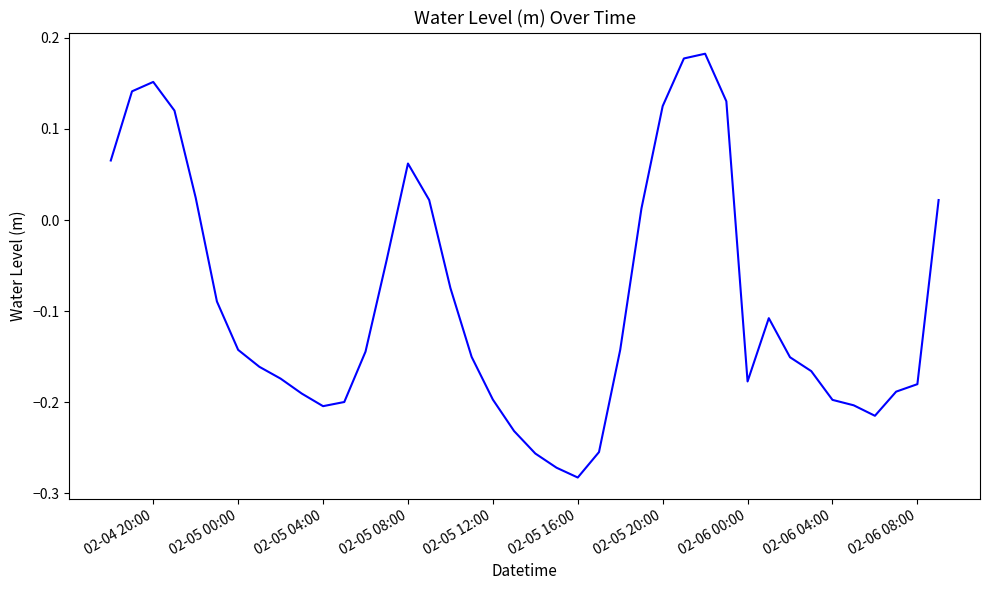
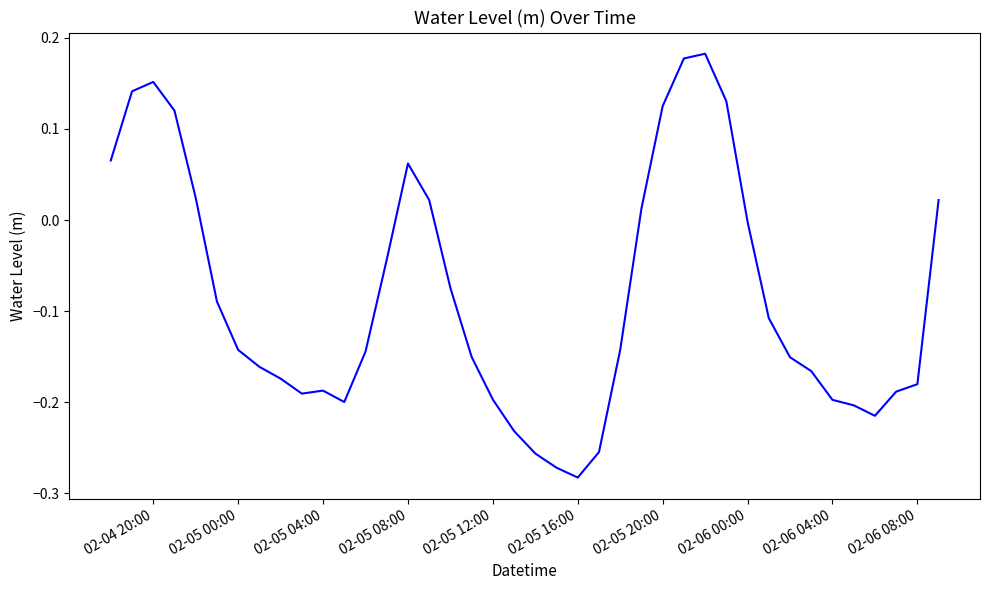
02-05 04:00: -0.20 -> -0.19
02-06 00:00: -0.18 -> 0.00
